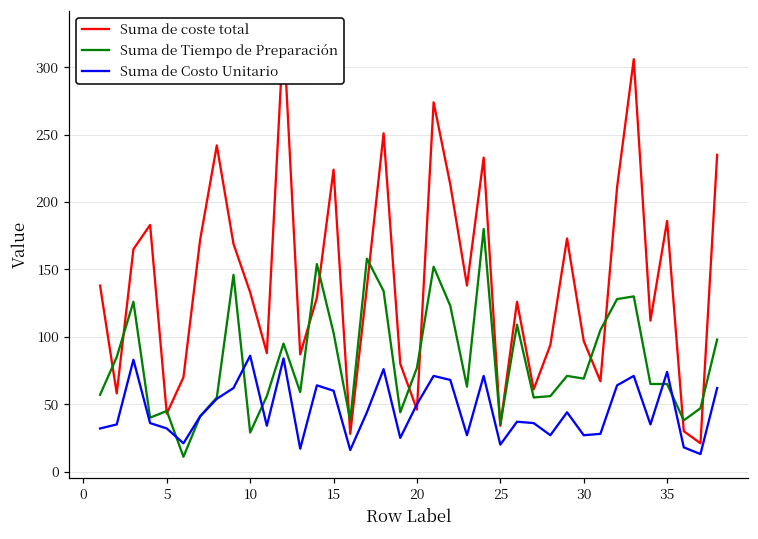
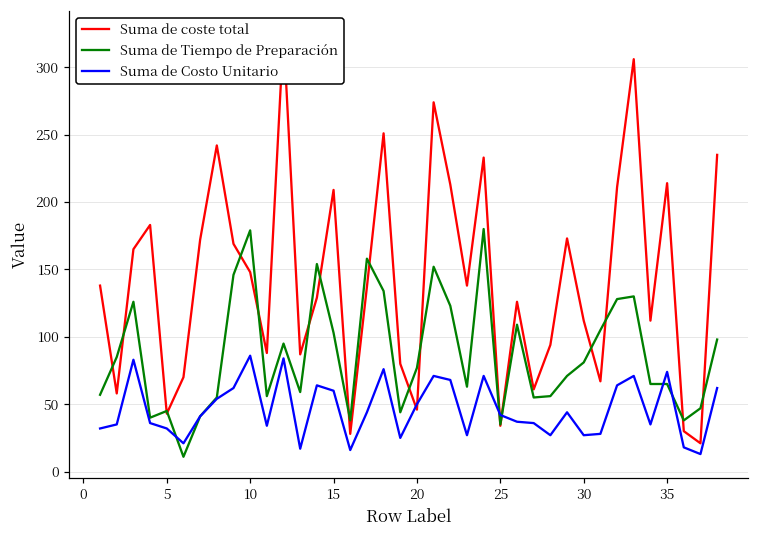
Suma de coste total, 10: 133 -> 148
Suma de Tiempo de Preparación, 10: 29 -> 179
Suma de coste total, 15: 224 -> 209
Suma de Costo Unitario, 25: 20 -> 42
Suma de coste total, 30: 97 -> 112
Suma de Tiempo de Preparación, 30: 69 -> 81
Suma de coste total, 35: 186 -> 214
